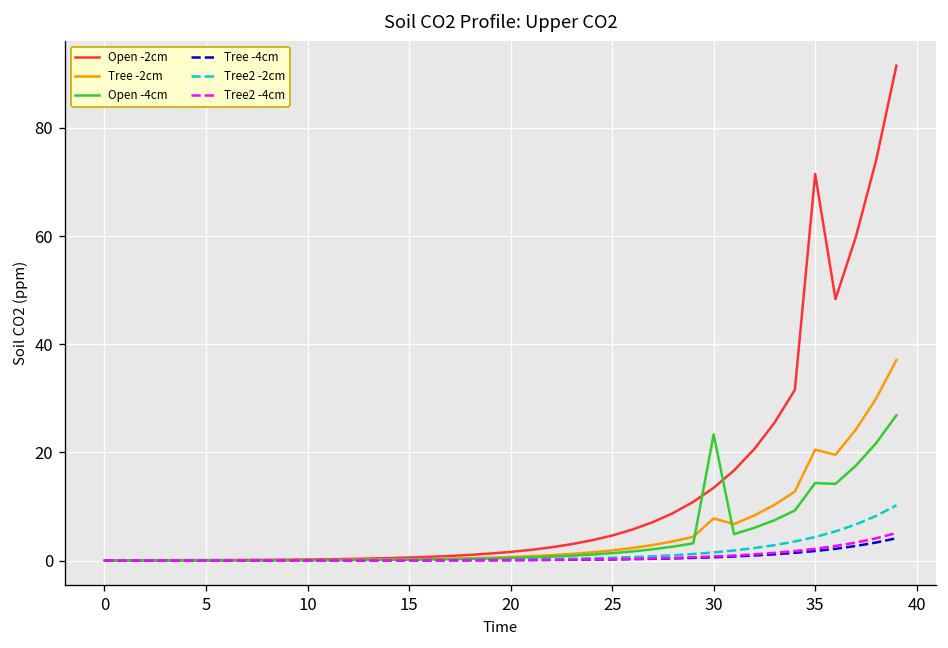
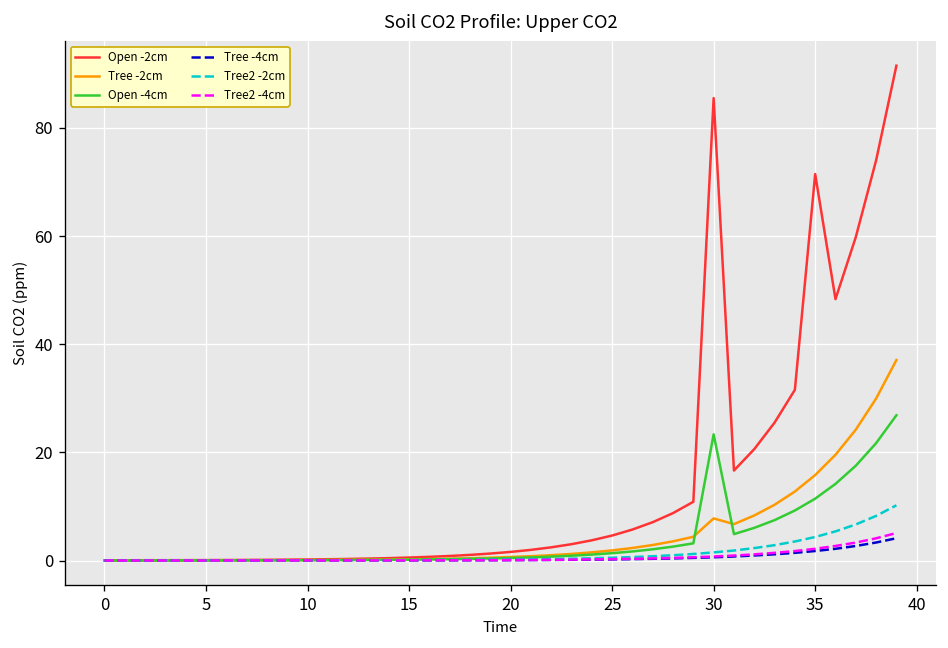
Open -2cm, 30: 13 -> 86
Tree -2cm, 35: 21 -> 16
Open -4cm, 35: 14 -> 11
